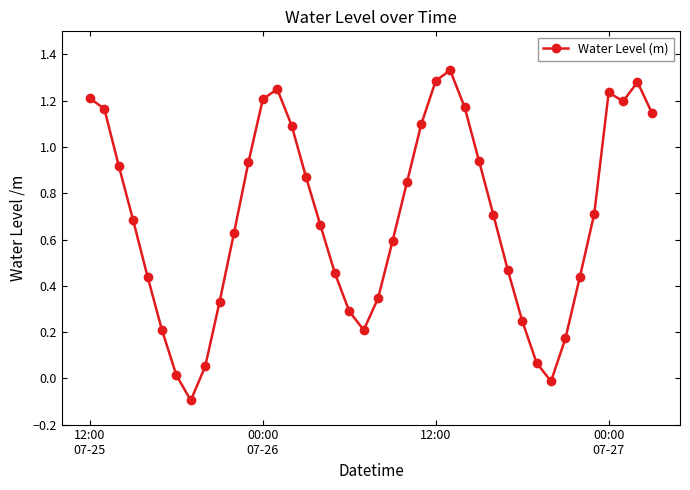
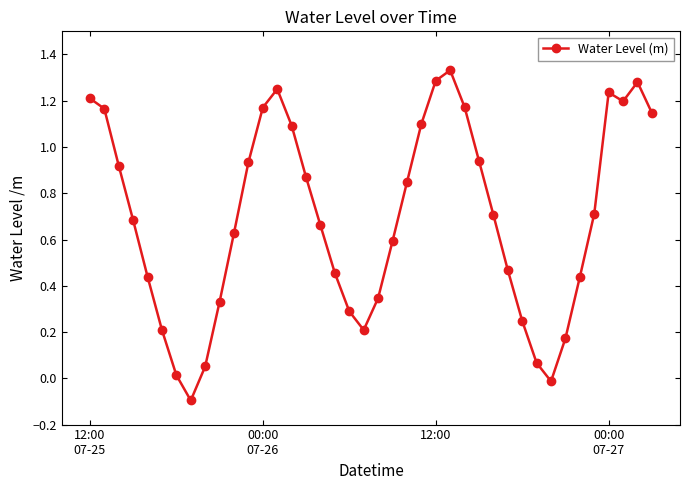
00:00 07-26: 1.21 -> 1.17
